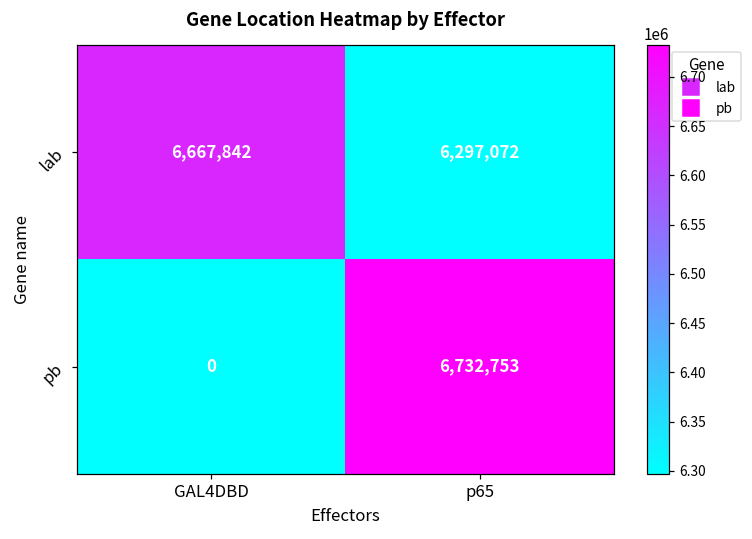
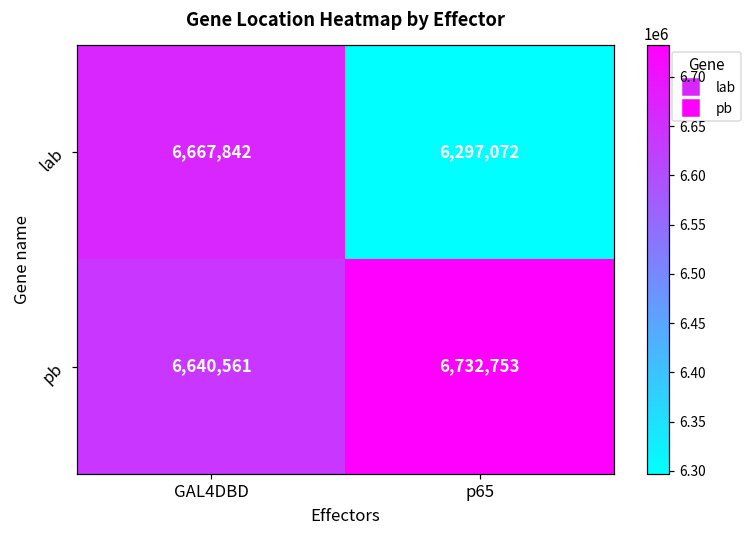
pb, GAL4DBD: 0 -> 6,640,561
